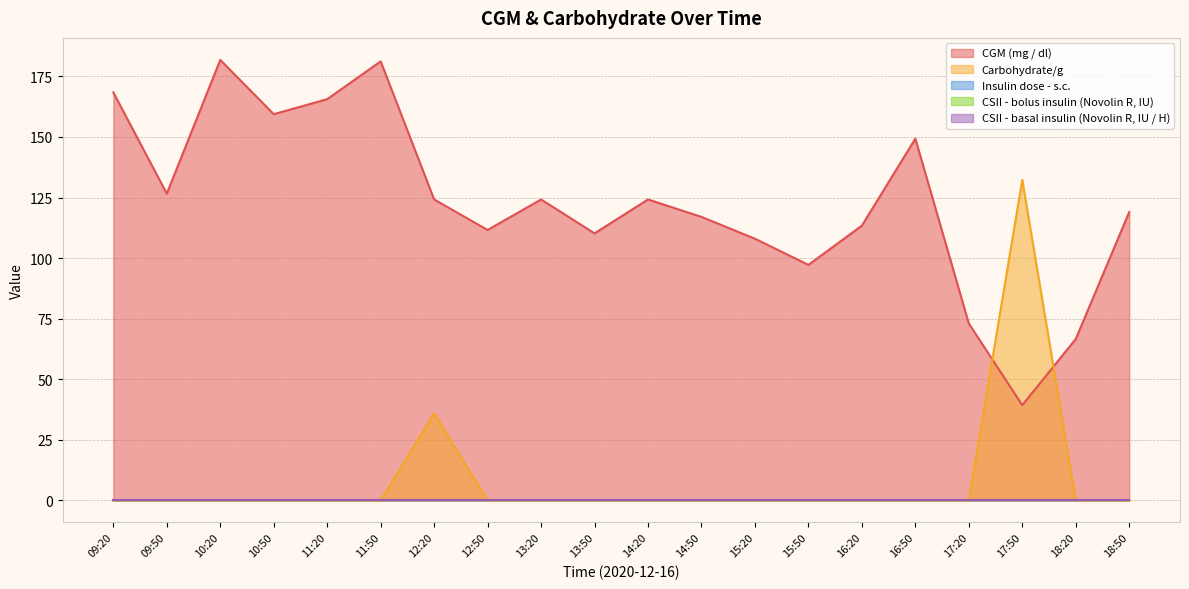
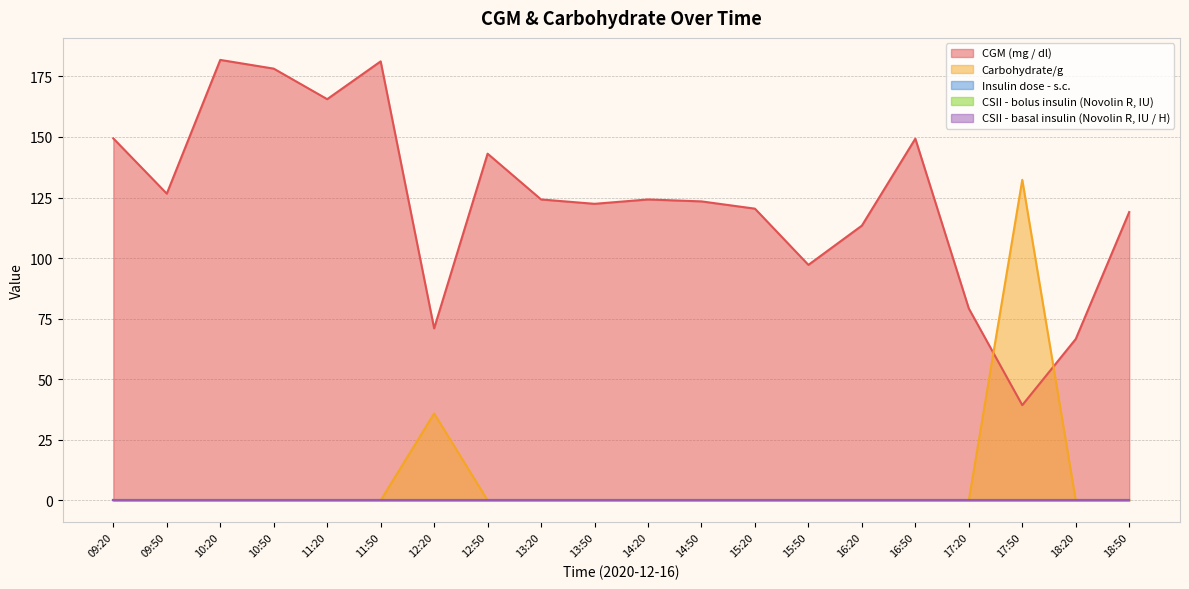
CGM (mg / dl), 09:20: 168 -> 149
CGM (mg / dl), 10:50: 159 -> 178
CGM (mg / dl), 12:20: 124 -> 71
CGM (mg / dl), 12:50: 112 -> 143
CGM (mg / dl), 13:50: 110 -> 122
CGM (mg / dl), 14:50: 117 -> 123
CGM (mg / dl), 15:20: 108 -> 120
CGM (mg / dl), 17:20: 73 -> 79
